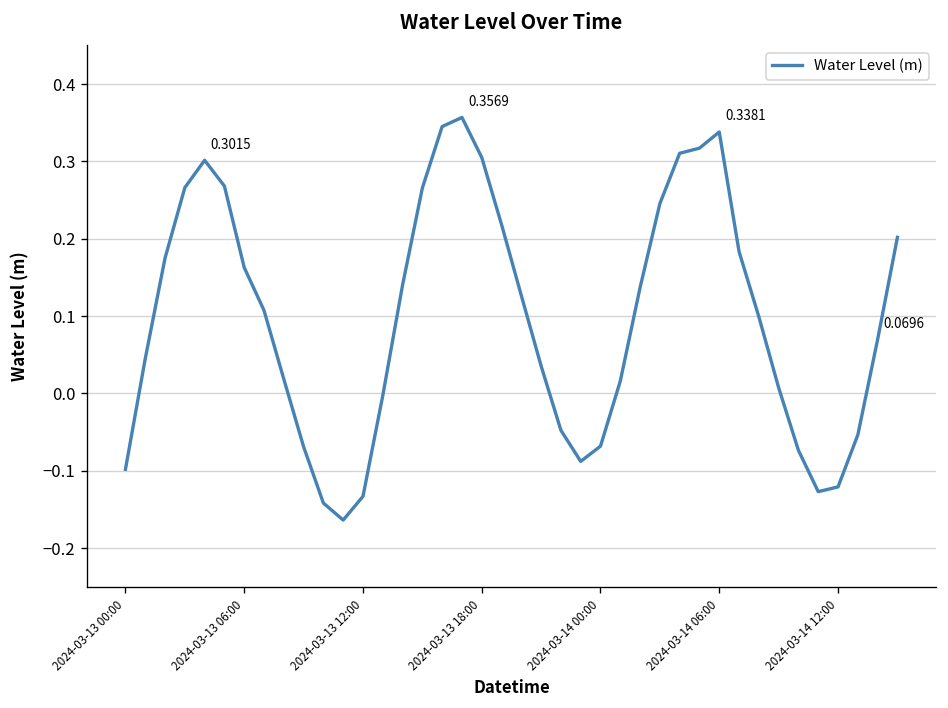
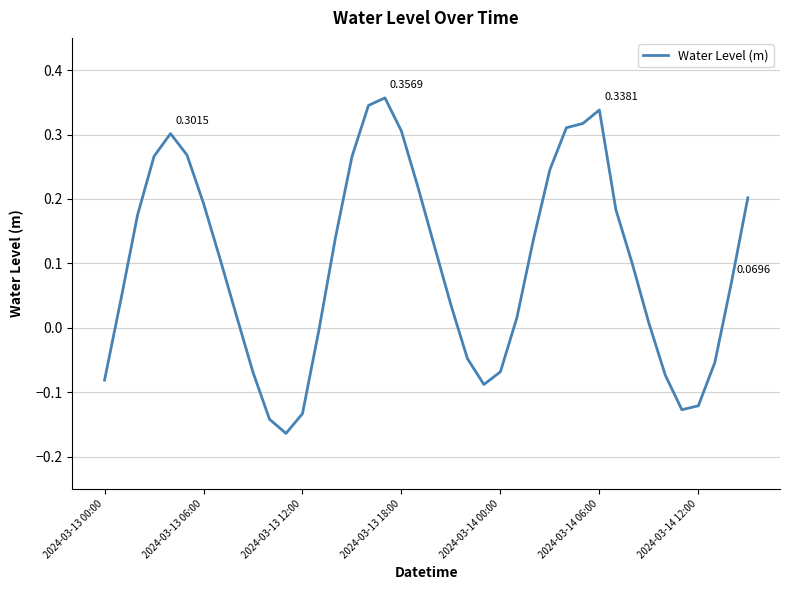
2024-03-13 00:00: -0.10 -> -0.08
2024-03-13 06:00: 0.16 -> 0.19
